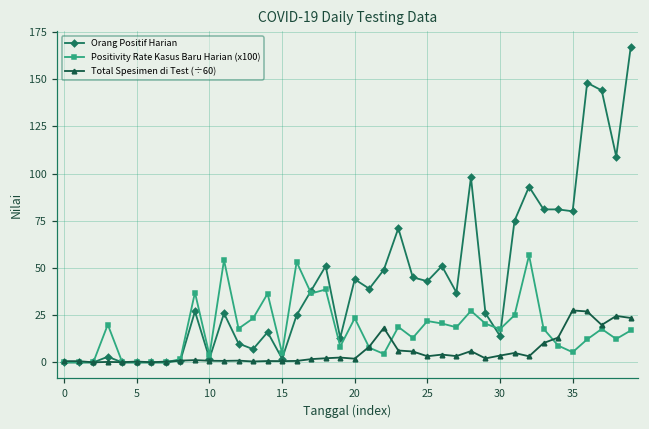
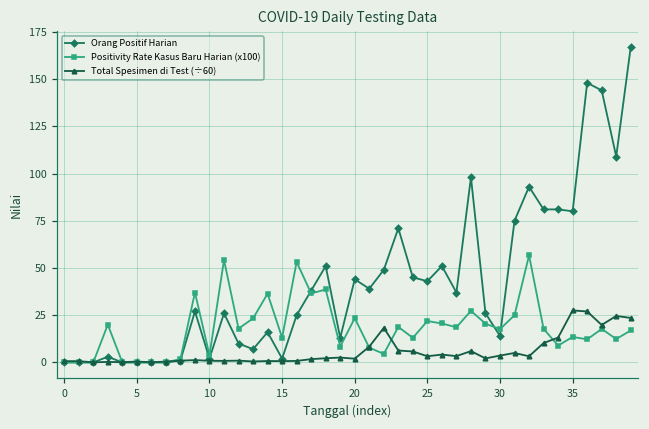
Positivity Rate Kasus Baru Harian (x100), 15: 5 -> 13
Positivity Rate Kasus Baru Harian (x100), 35: 5 -> 14
